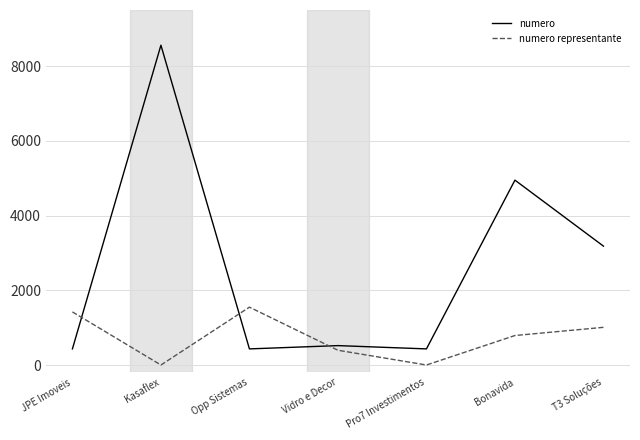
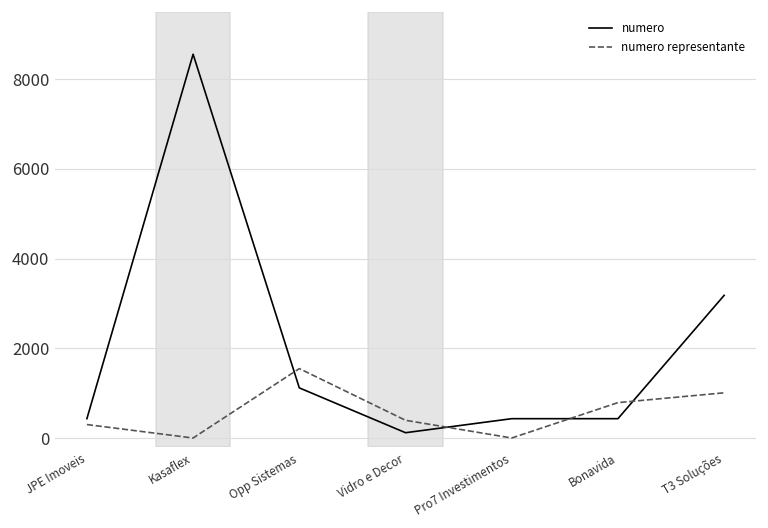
numero representante, JPE Imoveis: 1400 -> 300
numero, Opp Sistemas: 400 -> 1100
numero, Vidro e Decor: 500 -> 100
numero, Bonavida: 4900 -> 400
